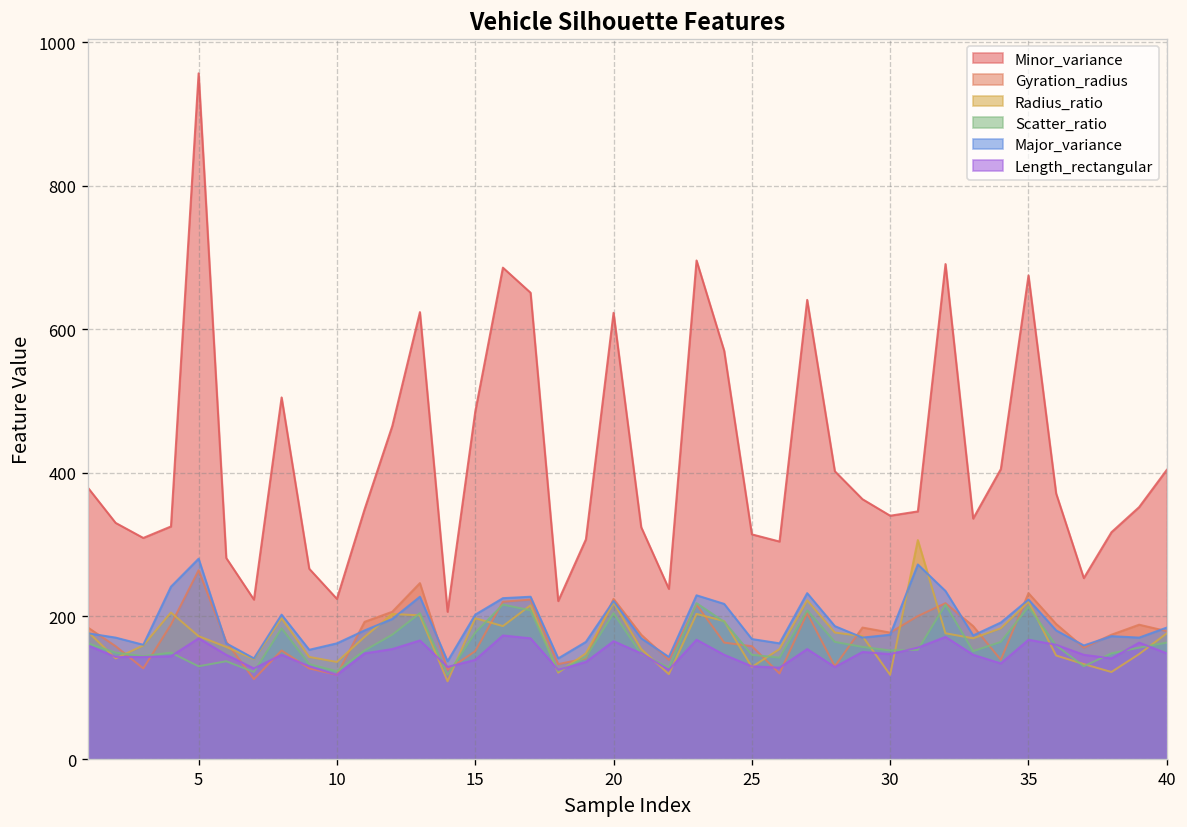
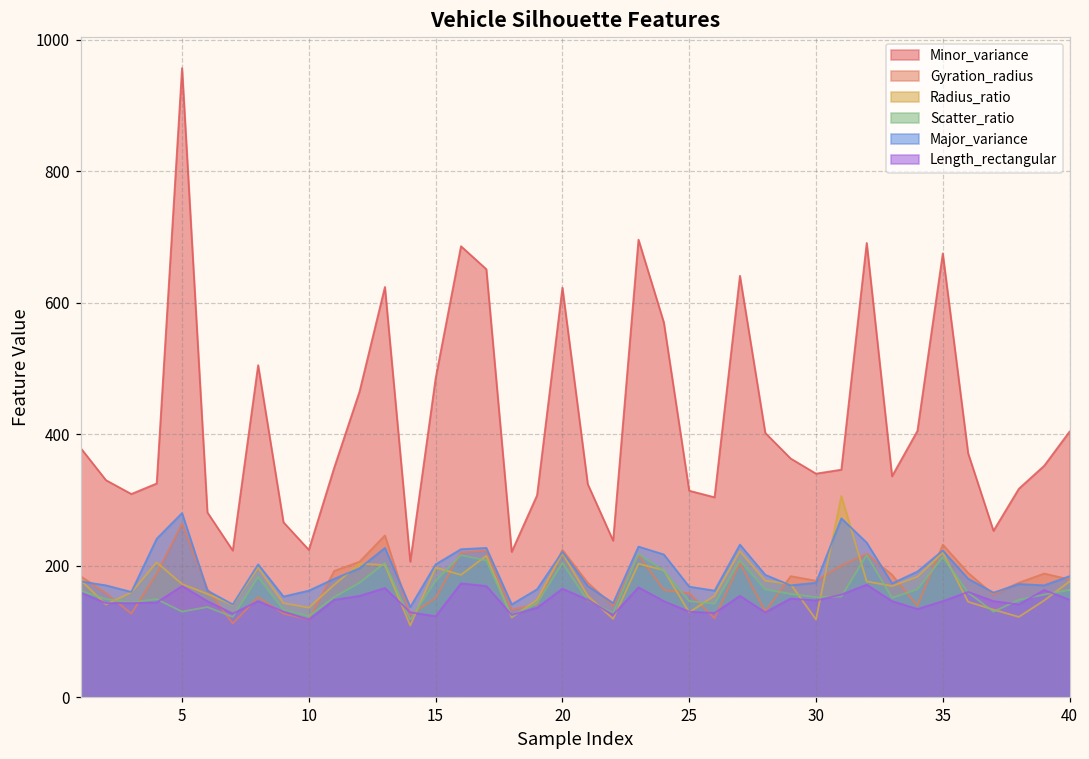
Length_rectangular, 15: 140 -> 120
Length_rectangular, 35: 170 -> 150
